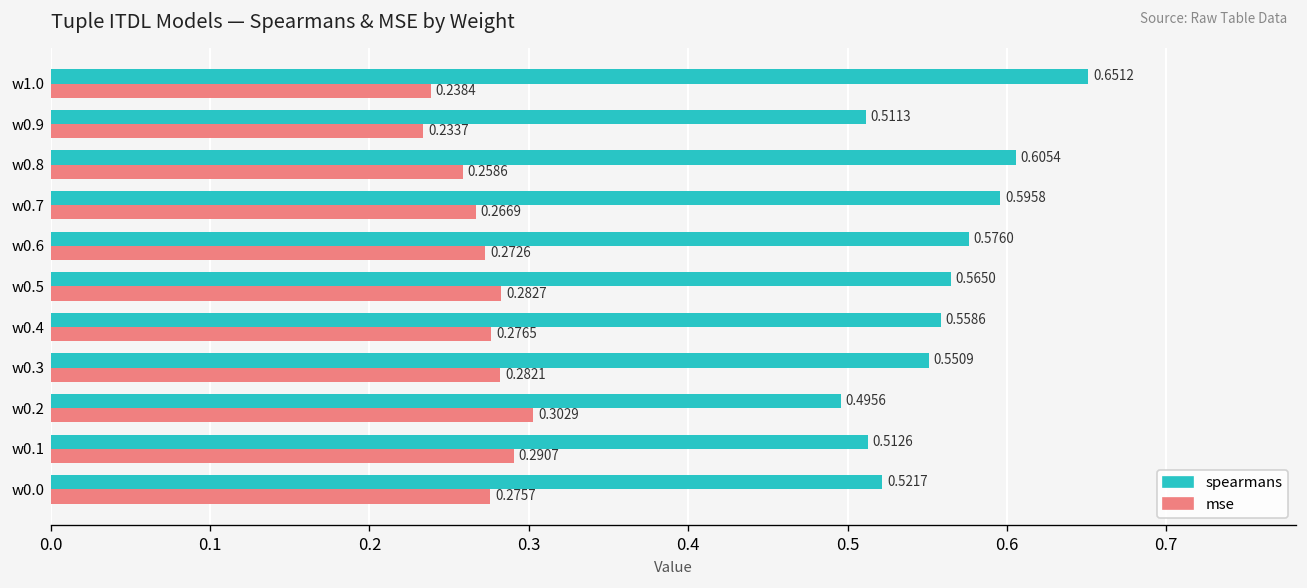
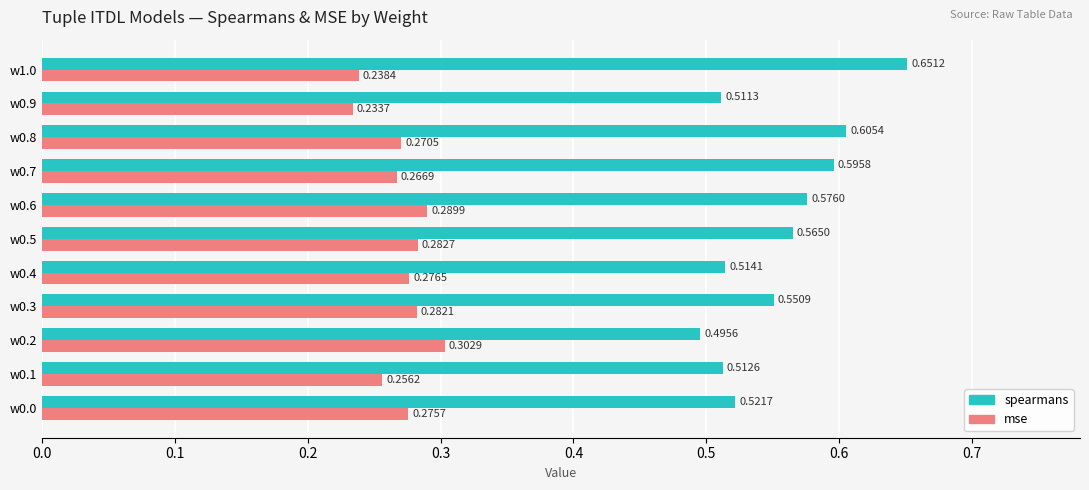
mse, w0.8: 0.2586 -> 0.2705
mse, w0.6: 0.2726 -> 0.2899
spearmans, w0.4: 0.5586 -> 0.5141
mse, w0.1: 0.2907 -> 0.2562
